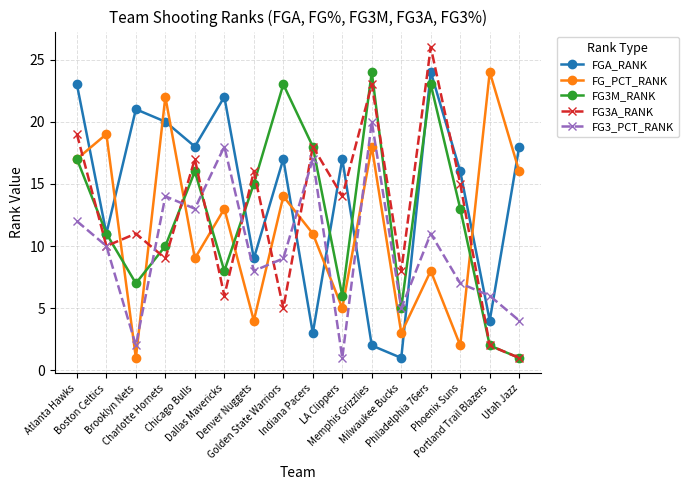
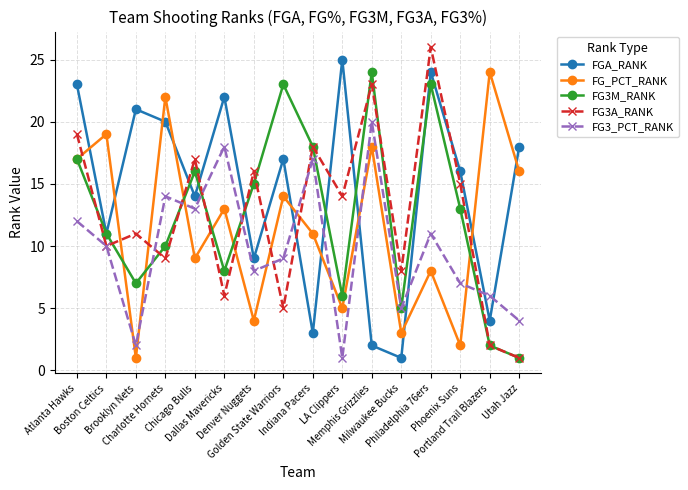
FGA_RANK, Chicago Bulls: 18 -> 14
FGA_RANK, LA Clippers: 17 -> 25
